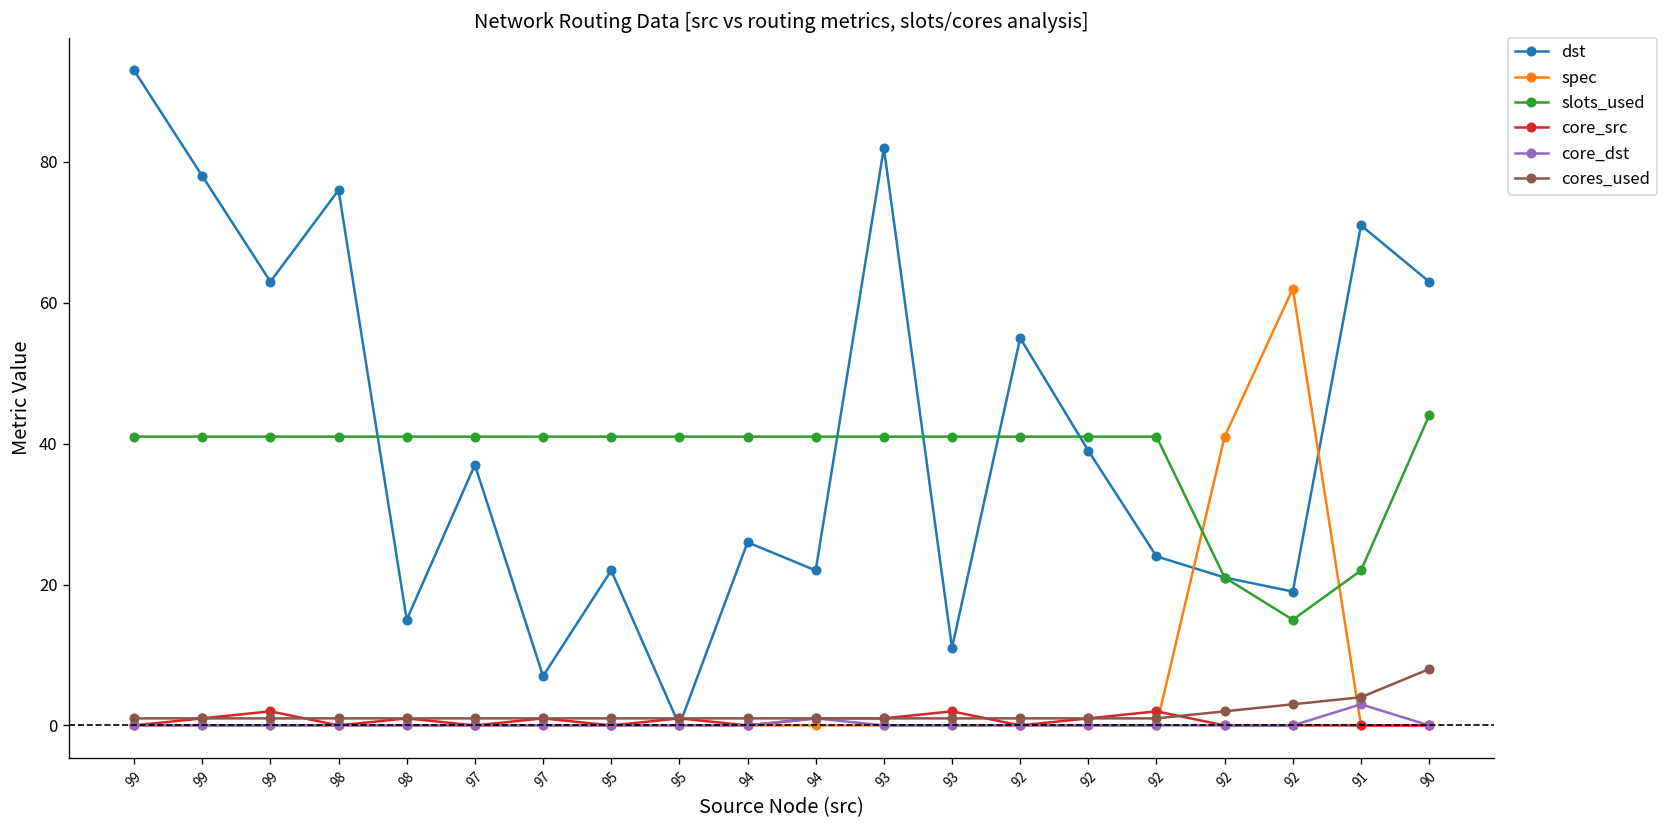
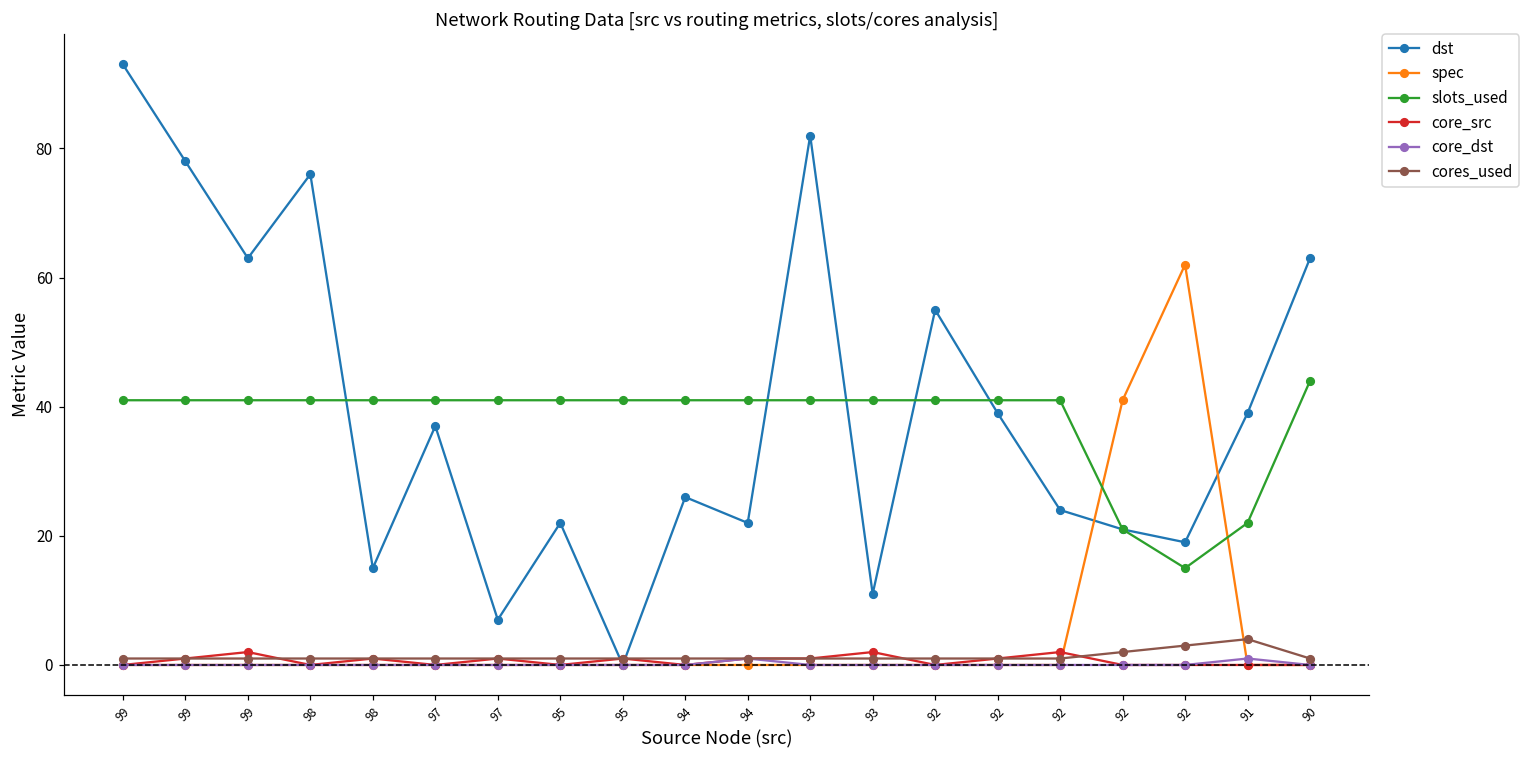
dst, 91: 71 -> 39
core_dst, 91: 3 -> 1
cores_used, 90: 8 -> 1
